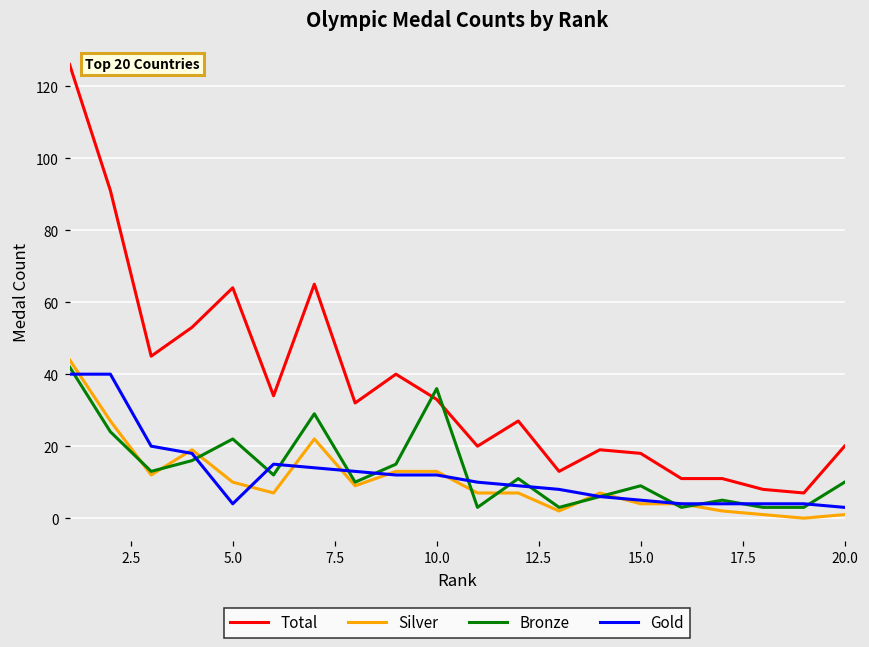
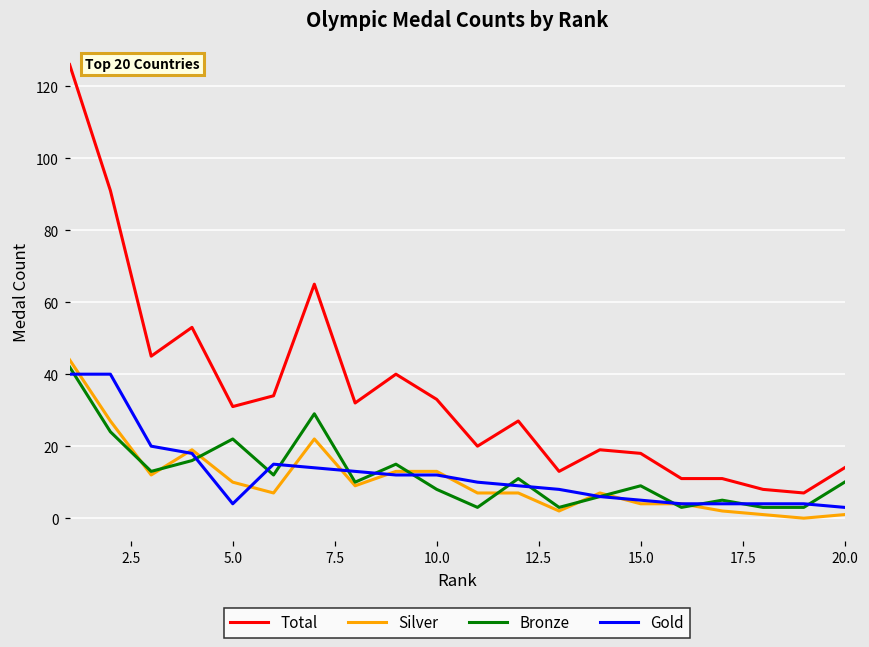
Total, 5.0: 64 -> 31
Bronze, 10.0: 36 -> 8
Total, 20.0: 20 -> 14
